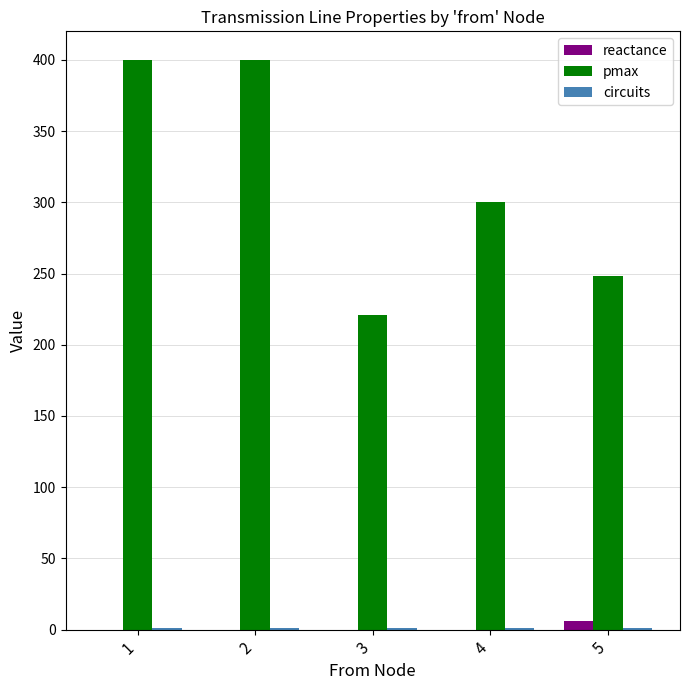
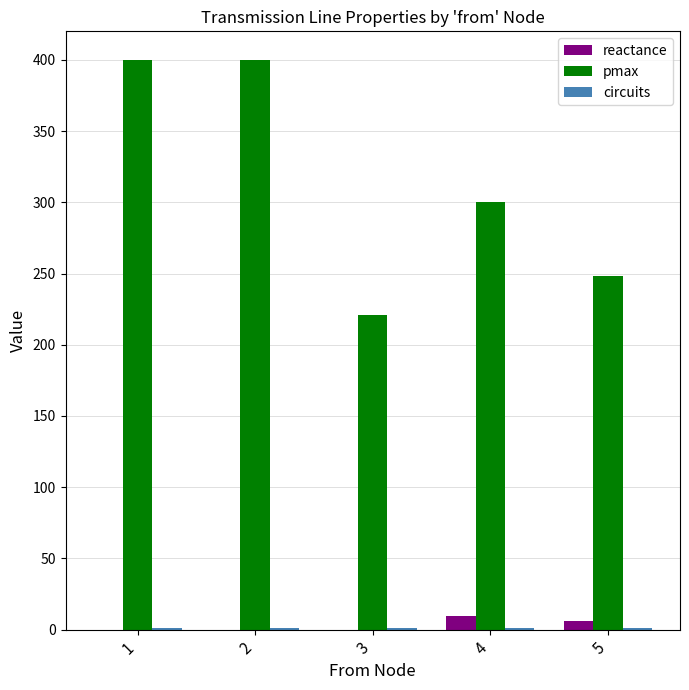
reactance, 4: 0 -> 10
